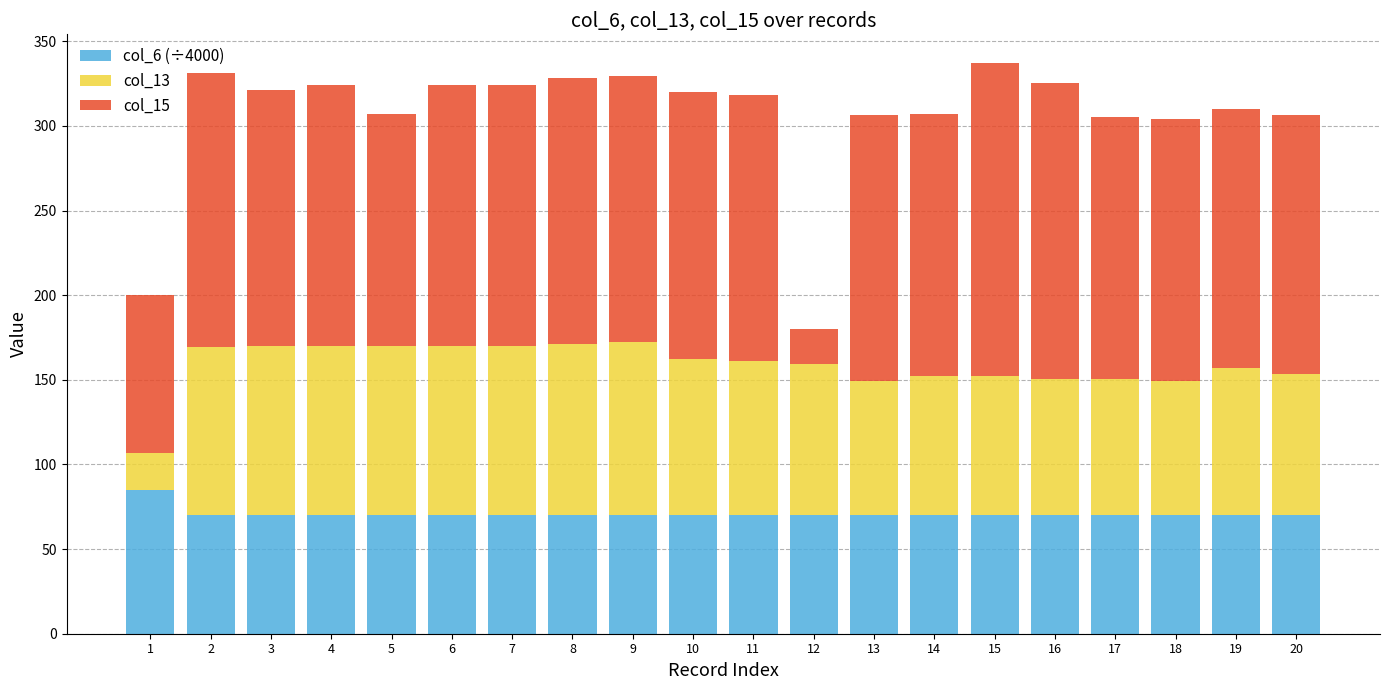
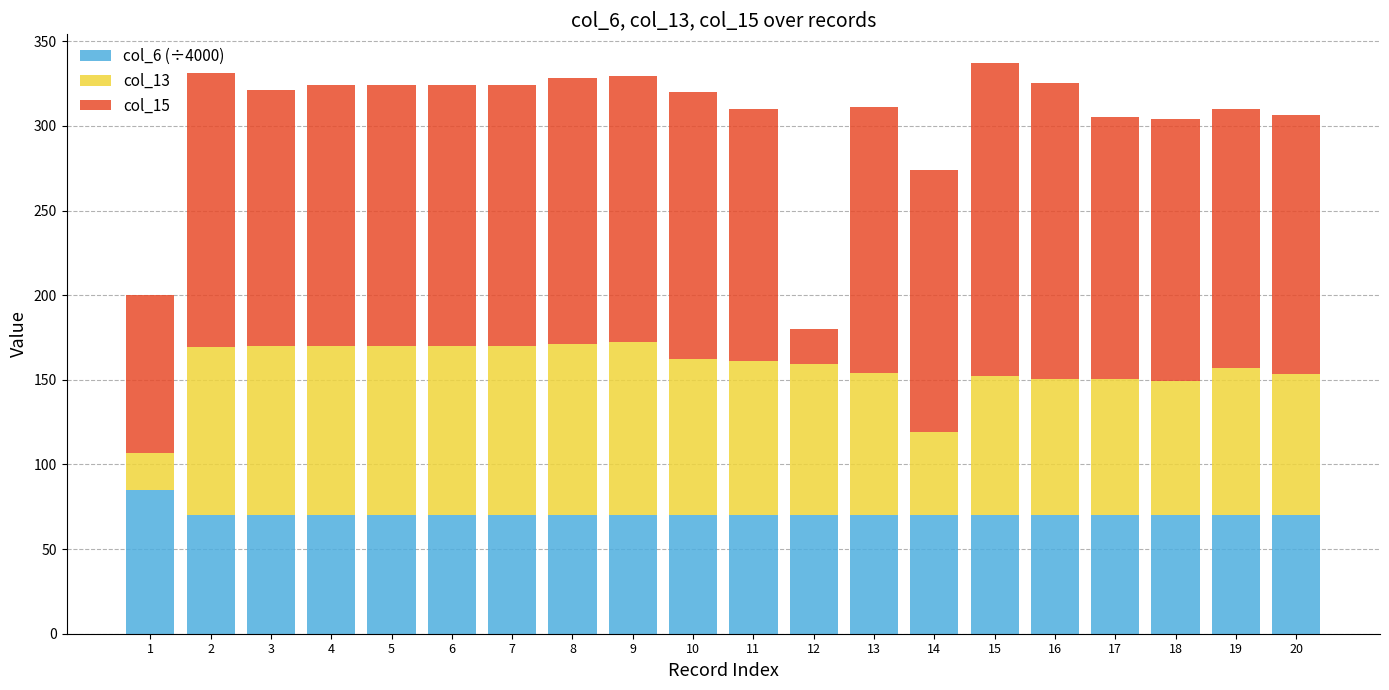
col_15, 5: 137 -> 154
col_15, 11: 157 -> 149
col_13, 13: 79 -> 84
col_13, 14: 82 -> 49
